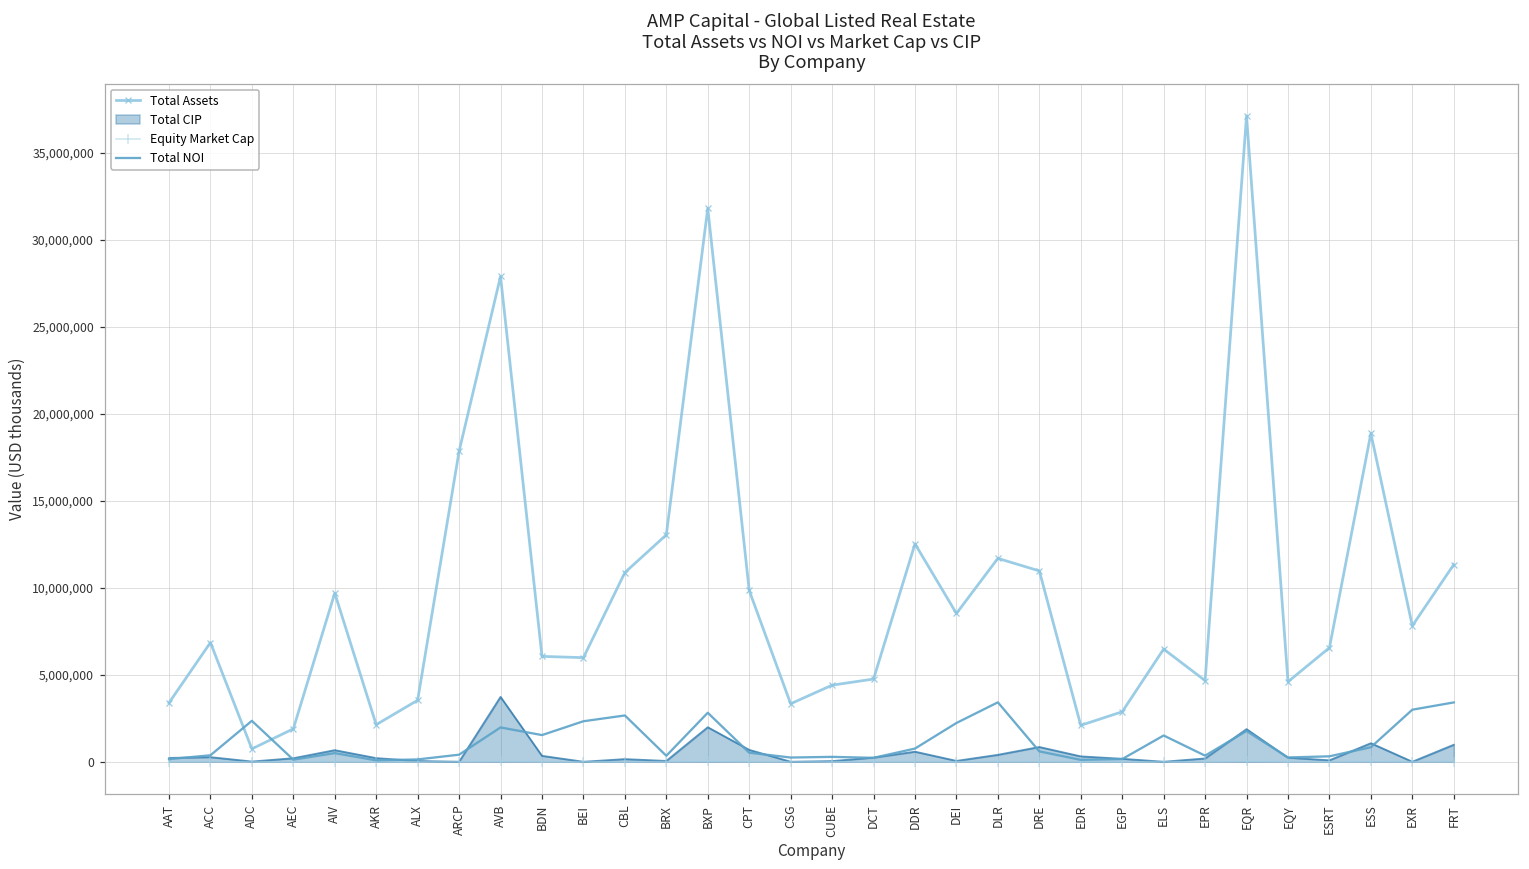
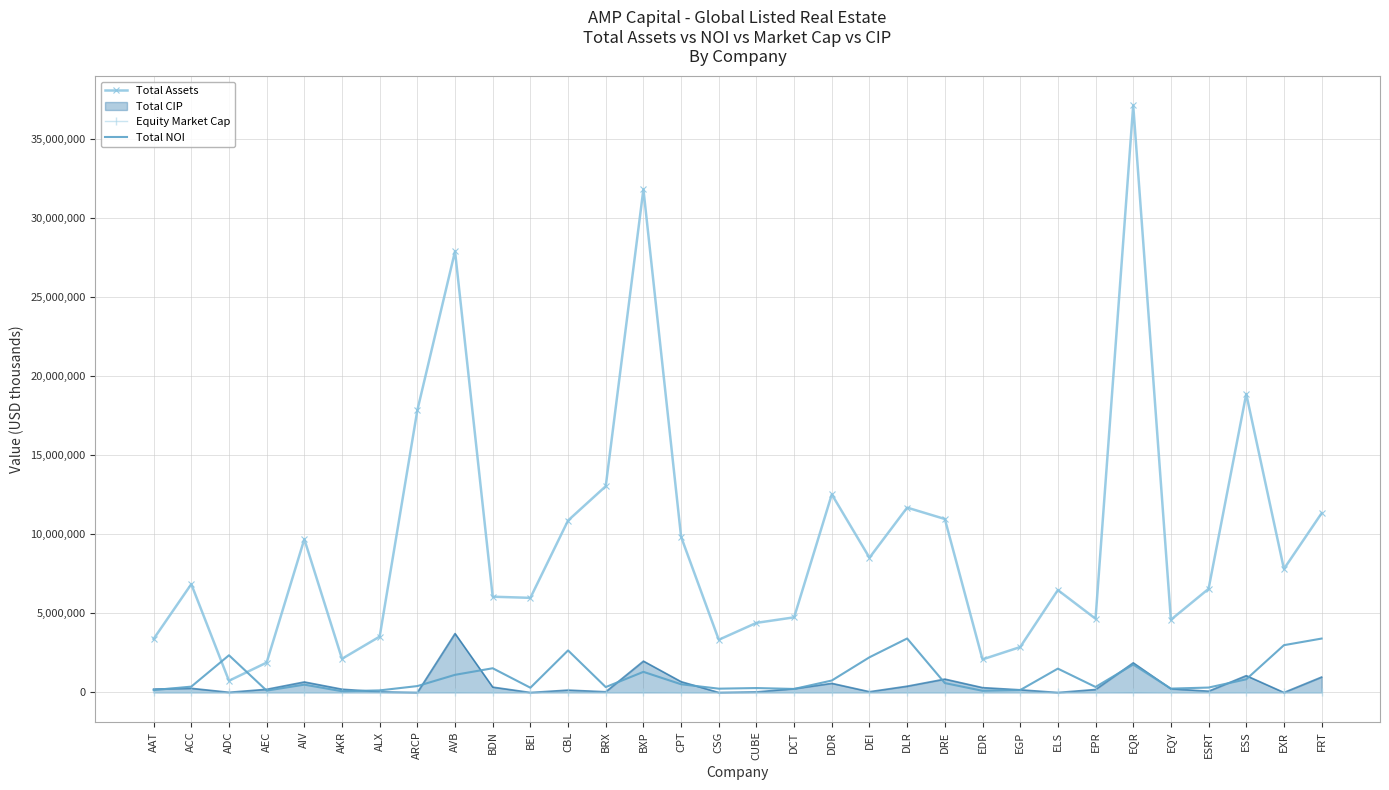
Total NOI, AVB: 2,000,000 -> 1,100,000
Total NOI, BEI: 2,300,000 -> 300,000
Total NOI, BXP: 2,800,000 -> 1,300,000
